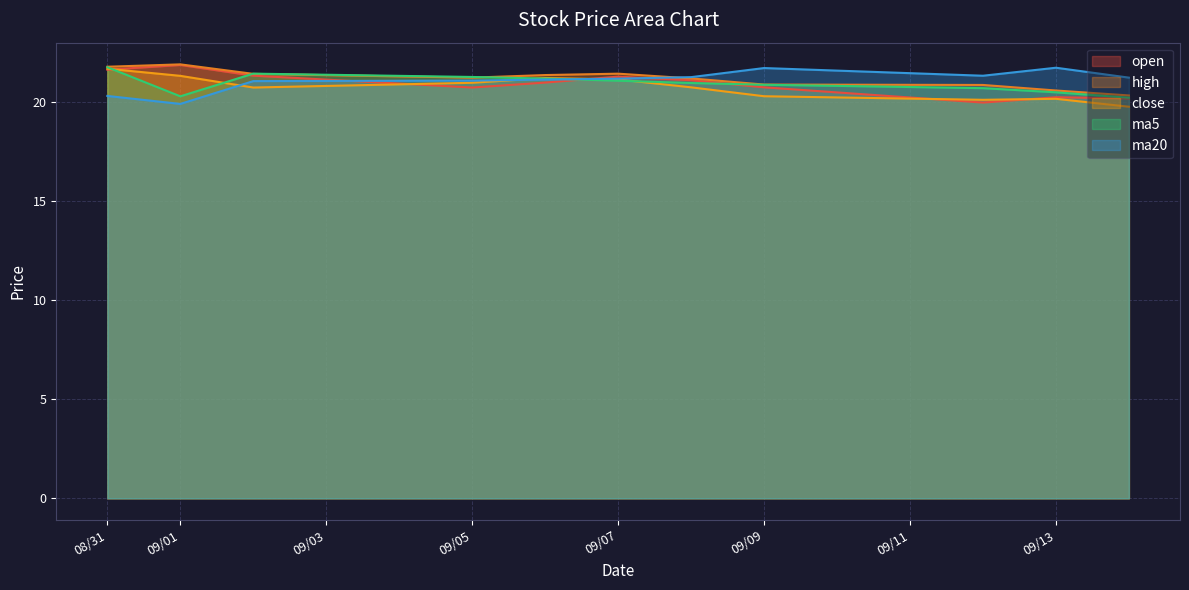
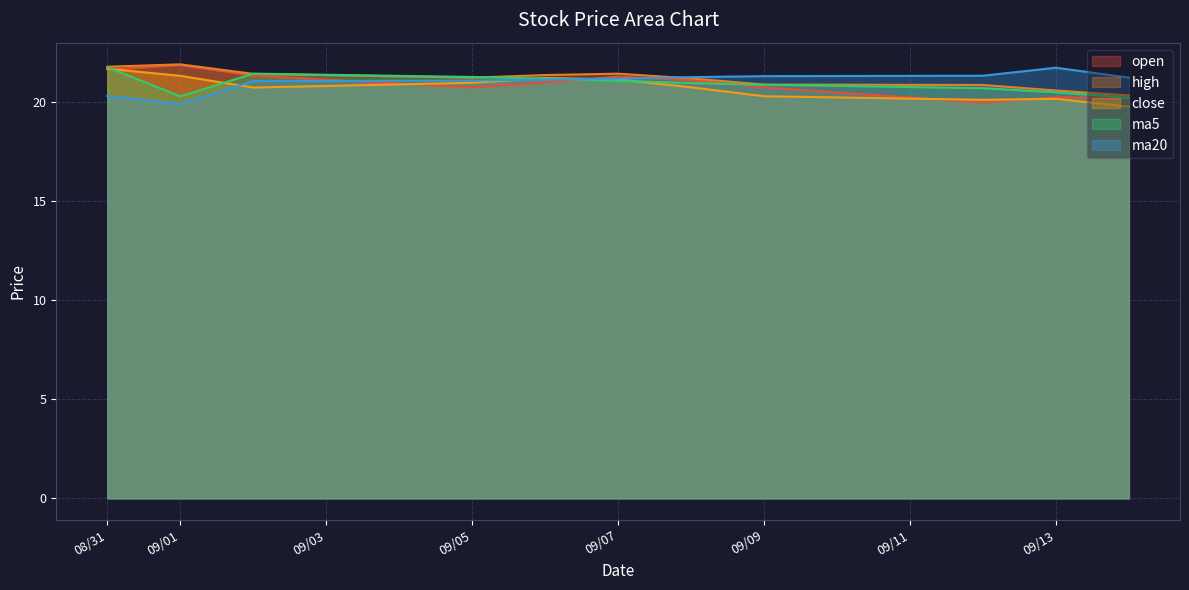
ma20, 09/09: 21.7 -> 21.3
